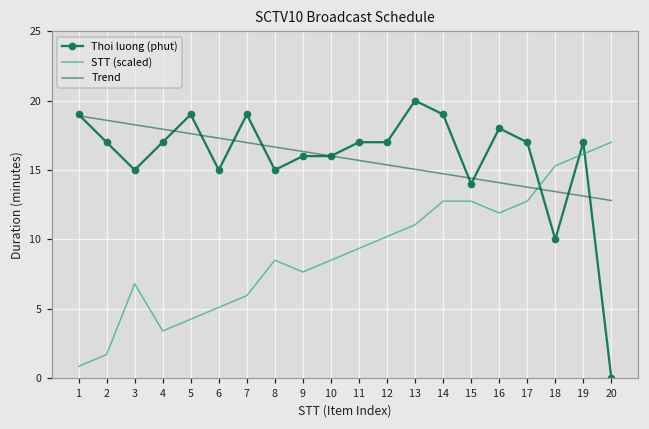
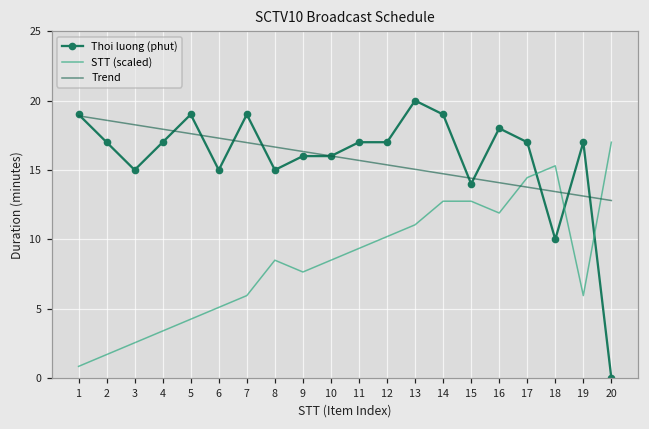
STT (scaled), 3: 6.8 -> 2.6
STT (scaled), 17: 12.8 -> 14.5
STT (scaled), 19: 16.2 -> 6.0
